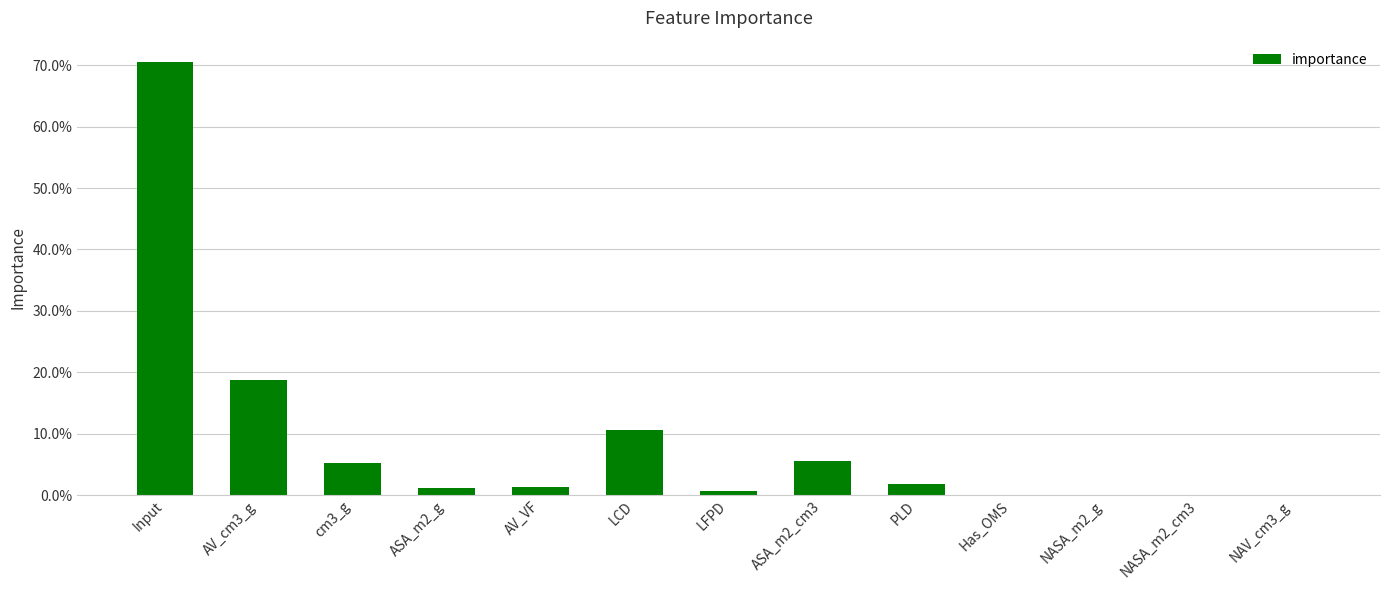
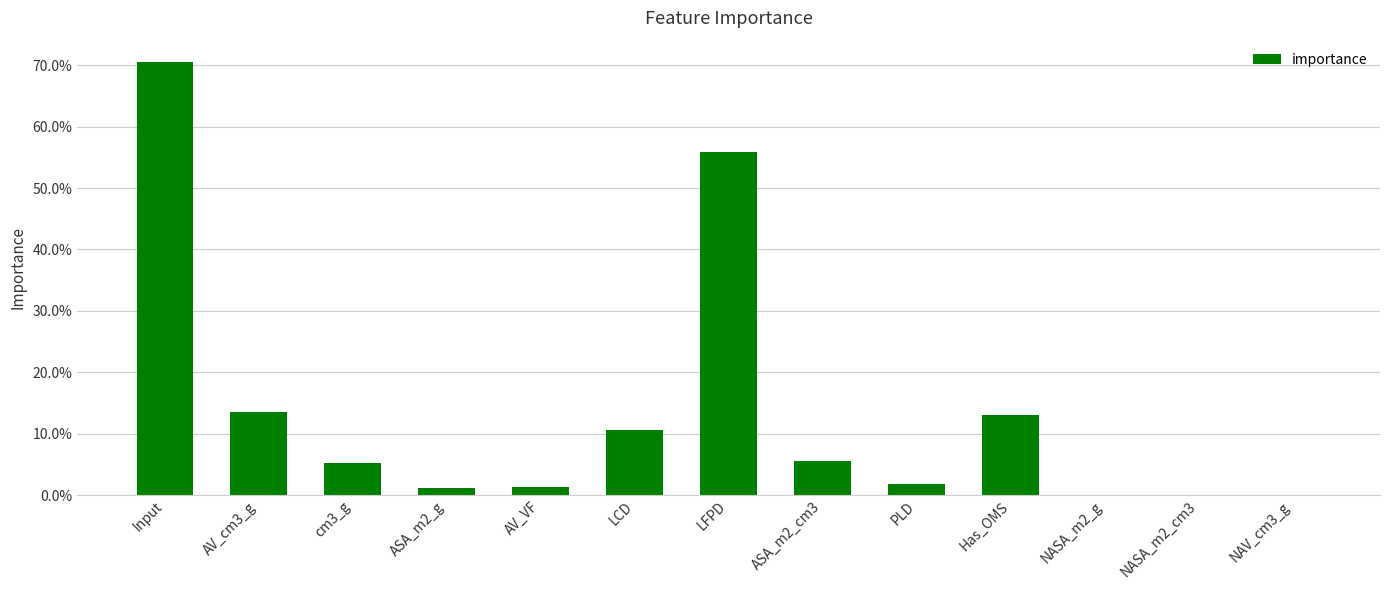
AV_cm3_g: 19% -> 14%
LFPD: 1% -> 56%
Has_OMS: 0% -> 13%
